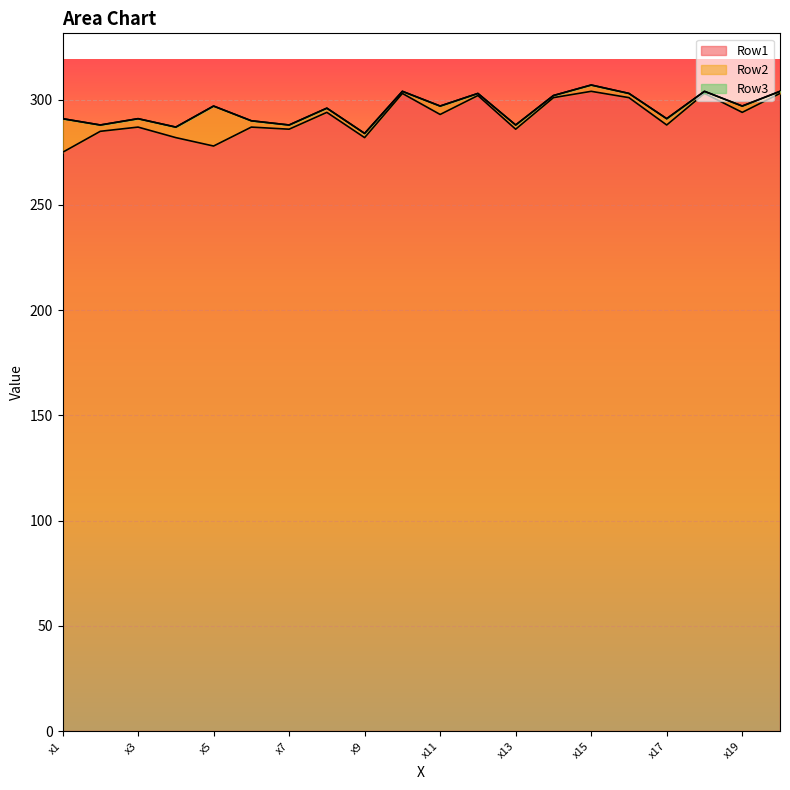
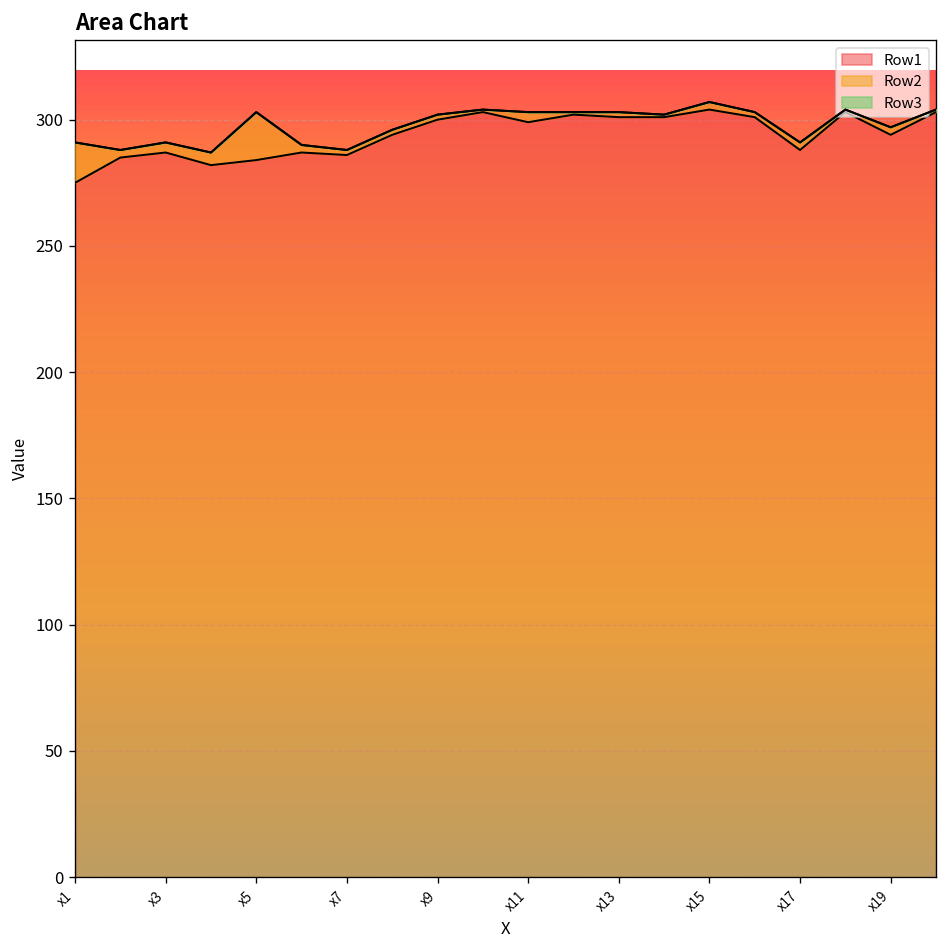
Row1, x5: 278 -> 284
Row1, x9: 282 -> 300
Row1, x11: 293 -> 299
Row1, x13: 286 -> 301
